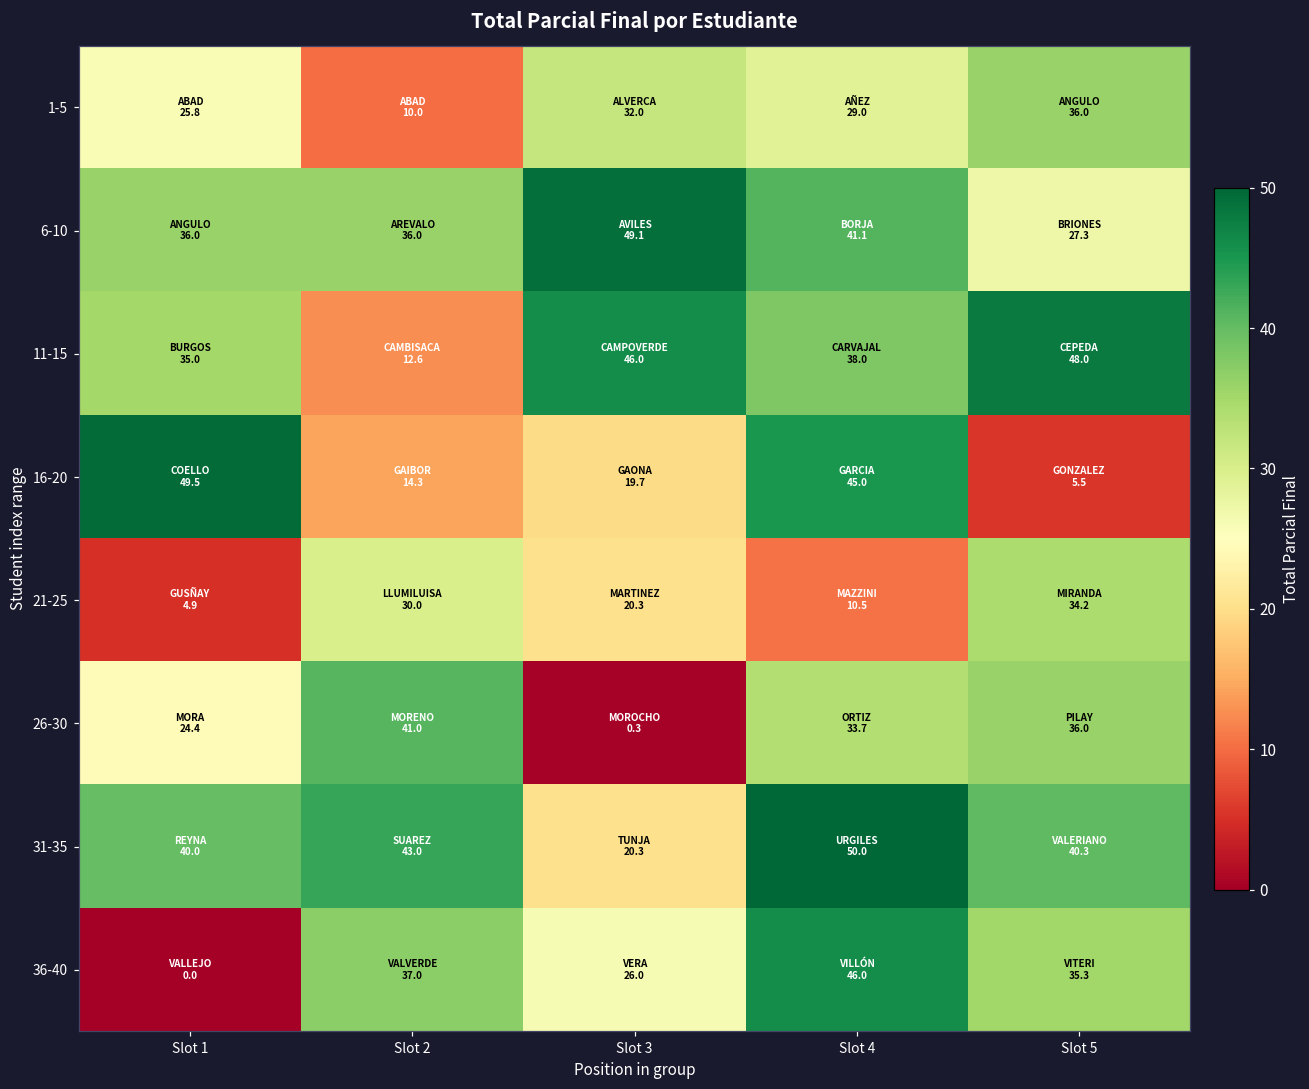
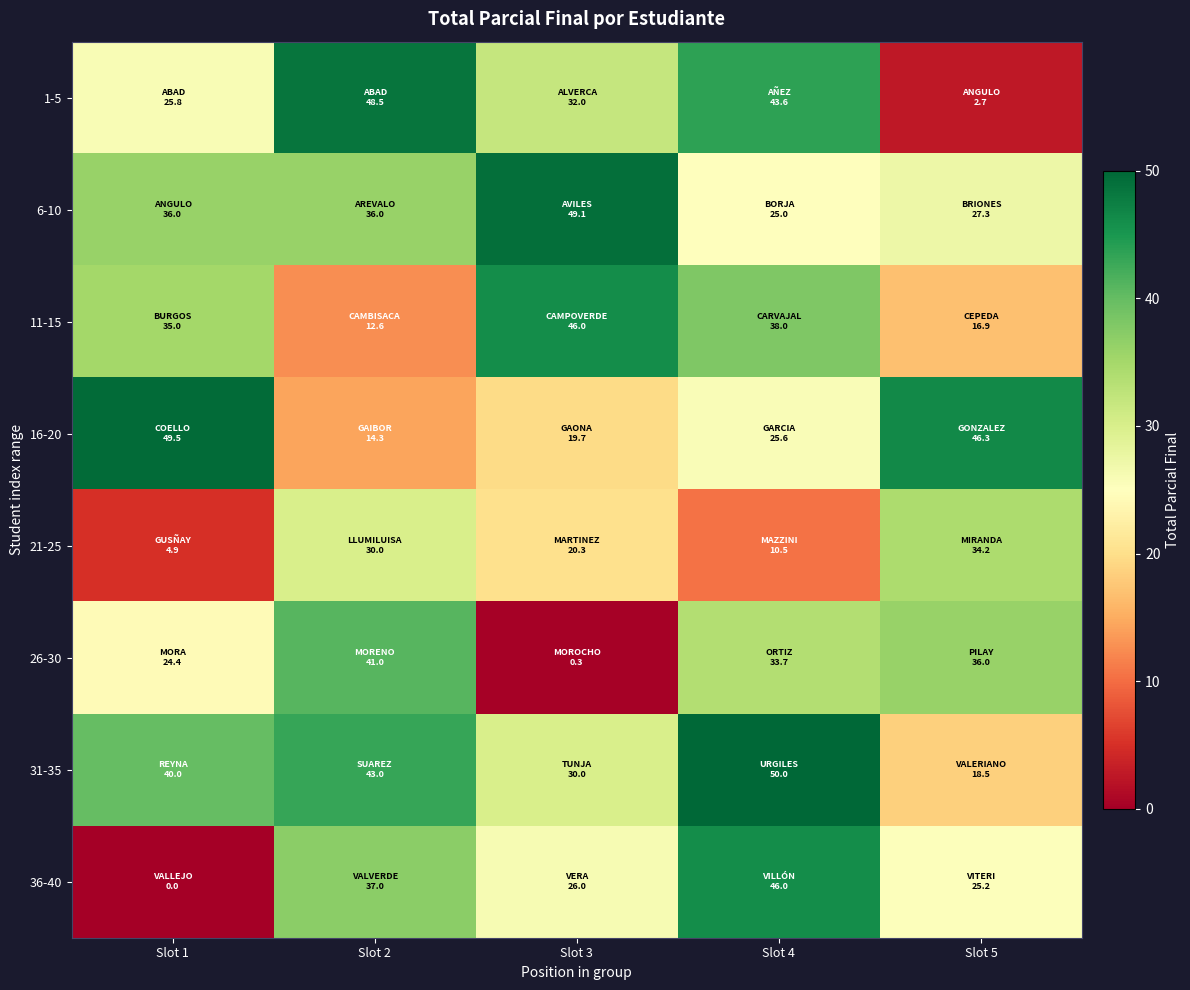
1-5, Slot 2: 10.0 -> 48.5
1-5, Slot 4: 29.0 -> 43.6
1-5, Slot 5: 36.0 -> 2.7
6-10, Slot 4: 41.1 -> 25.0
11-15, Slot 5: 48.0 -> 16.9
16-20, Slot 4: 45.0 -> 25.6
16-20, Slot 5: 5.5 -> 46.3
31-35, Slot 3: 20.3 -> 30.0
31-35, Slot 5: 40.3 -> 18.5
36-40, Slot 5: 35.3 -> 25.2
